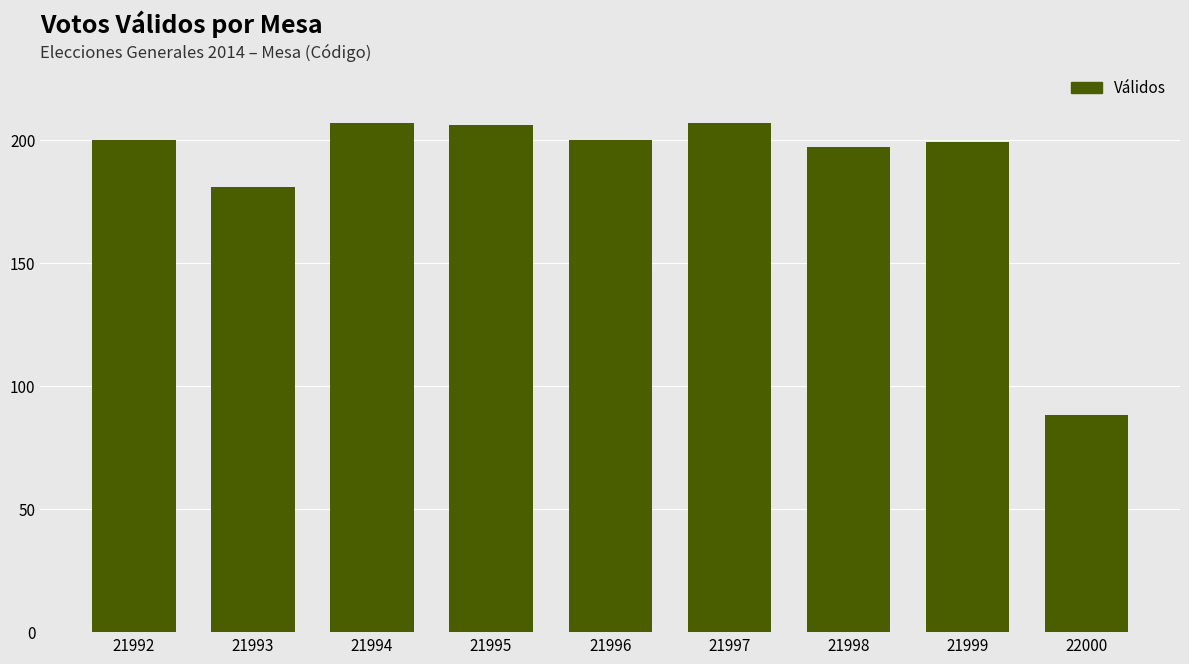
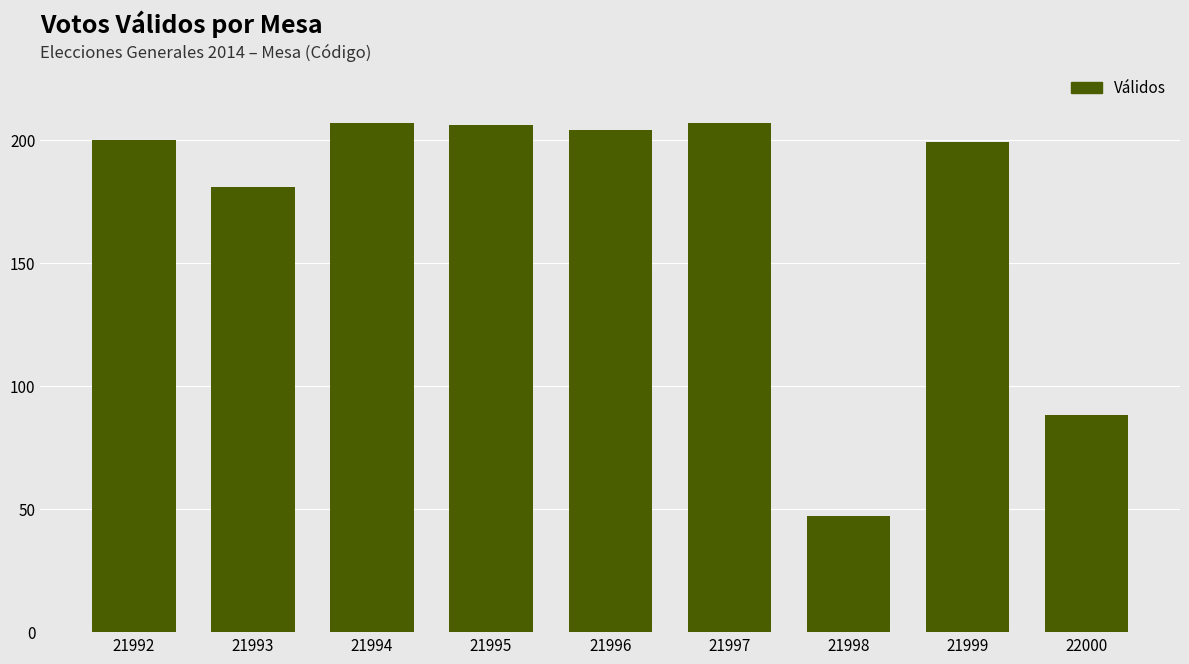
21996: 200 -> 204
21998: 197 -> 47
